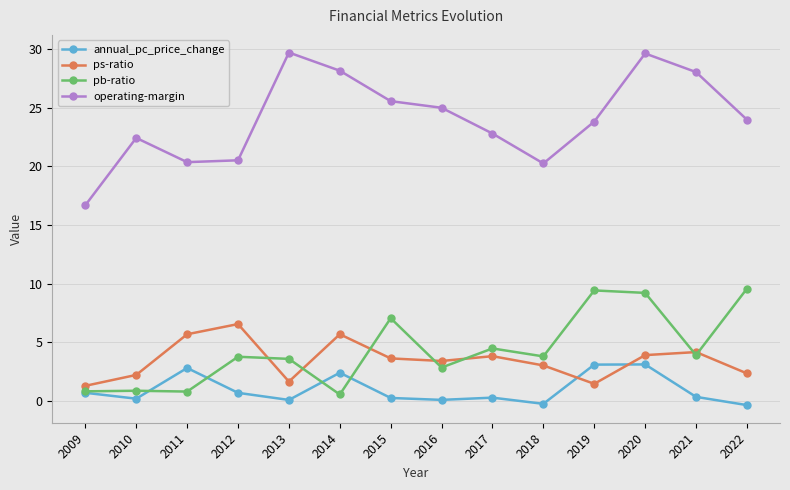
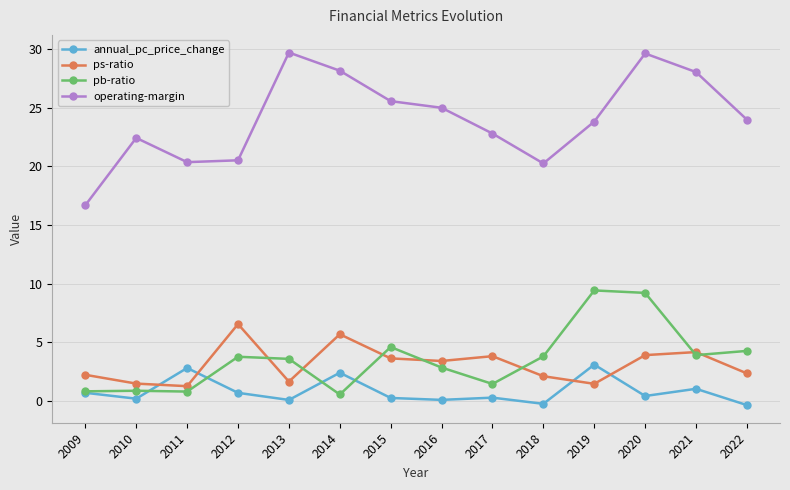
ps-ratio, 2009: 1.3 -> 2.2
ps-ratio, 2010: 2.2 -> 1.5
ps-ratio, 2011: 5.7 -> 1.3
pb-ratio, 2015: 7.1 -> 4.6
pb-ratio, 2017: 4.5 -> 1.4
ps-ratio, 2018: 3.0 -> 2.1
annual_pc_price_change, 2020: 3.1 -> 0.4
annual_pc_price_change, 2021: 0.3 -> 1.0
pb-ratio, 2022: 9.6 -> 4.3
